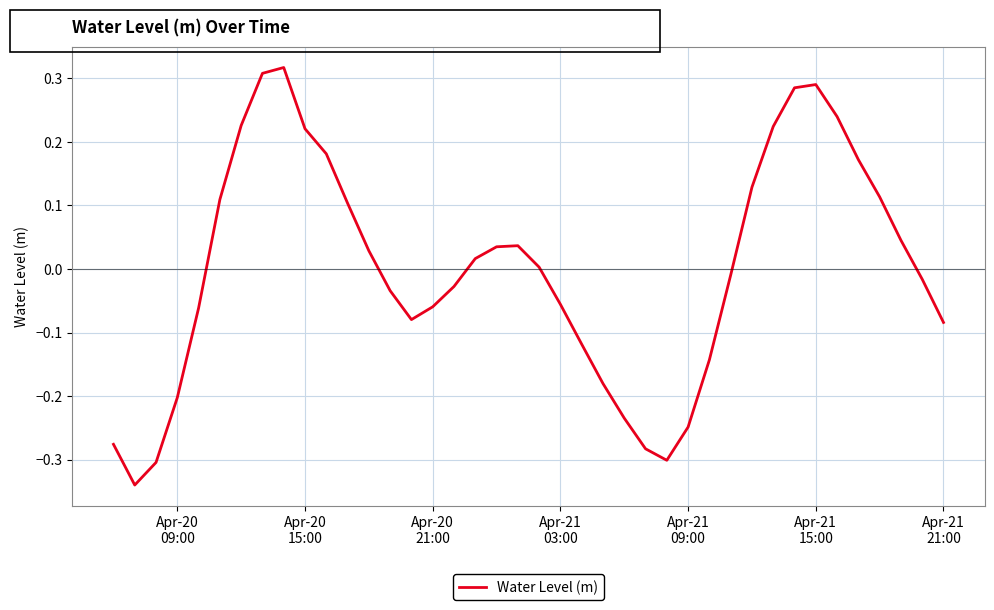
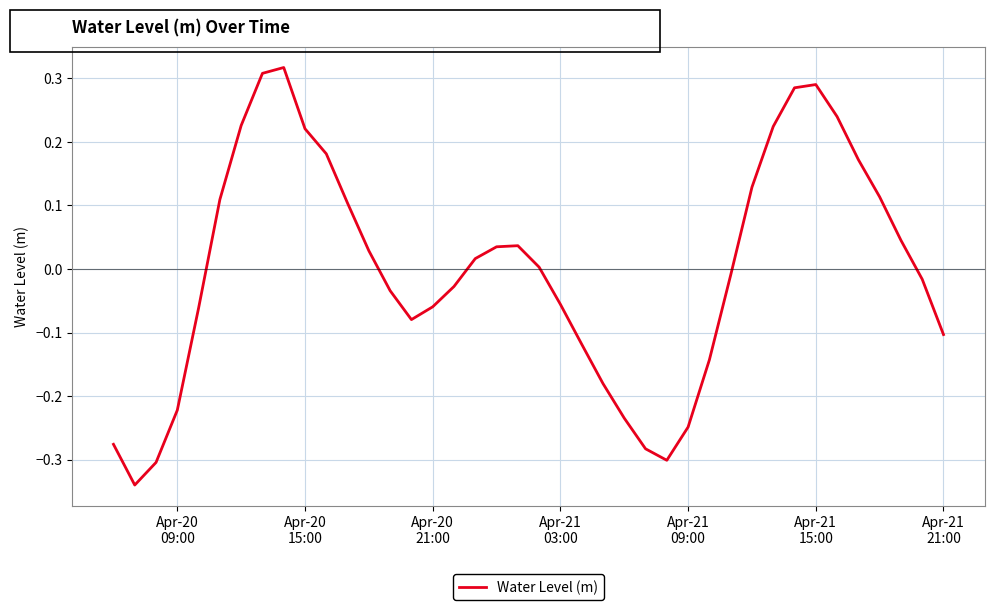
Apr-20 09:00: -0.20 -> -0.22
Apr-21 21:00: -0.08 -> -0.10
